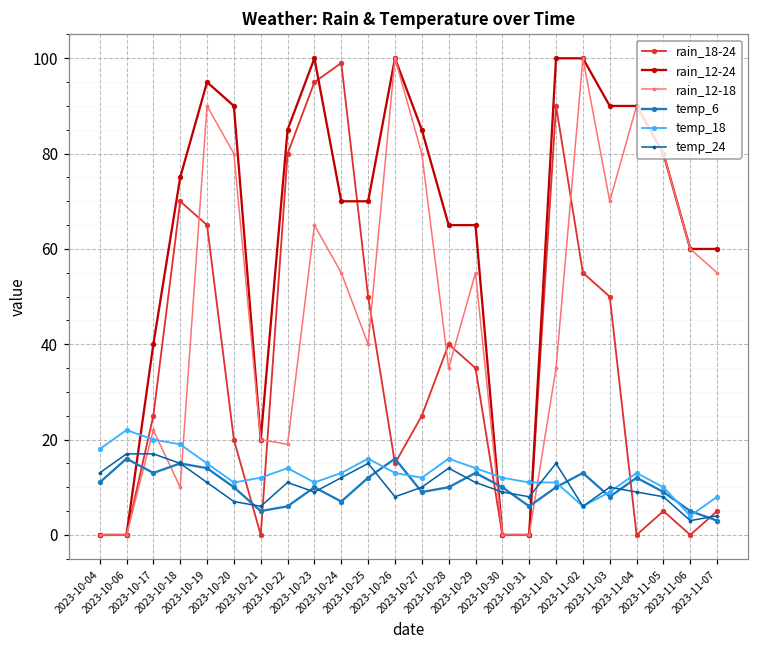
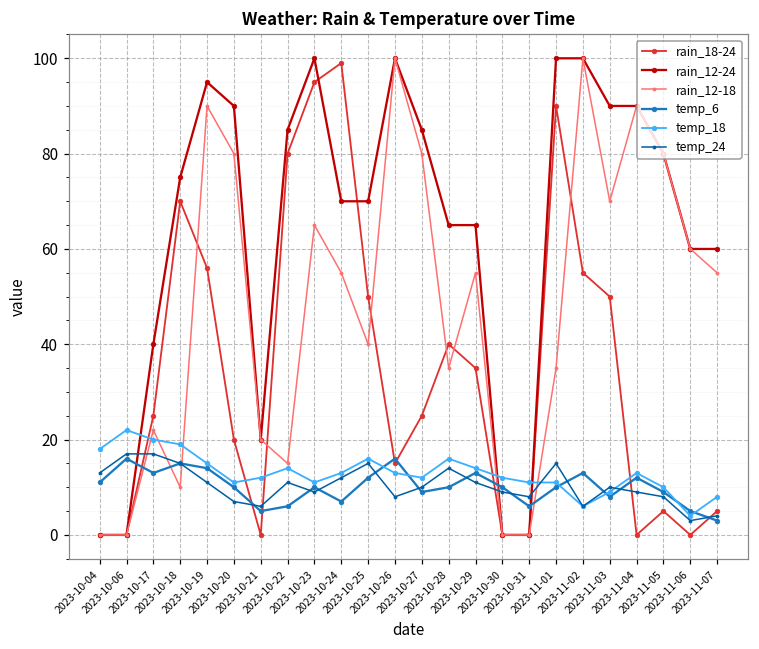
rain_18-24, 2023-10-19: 65 -> 56
rain_12-18, 2023-10-22: 19 -> 15
